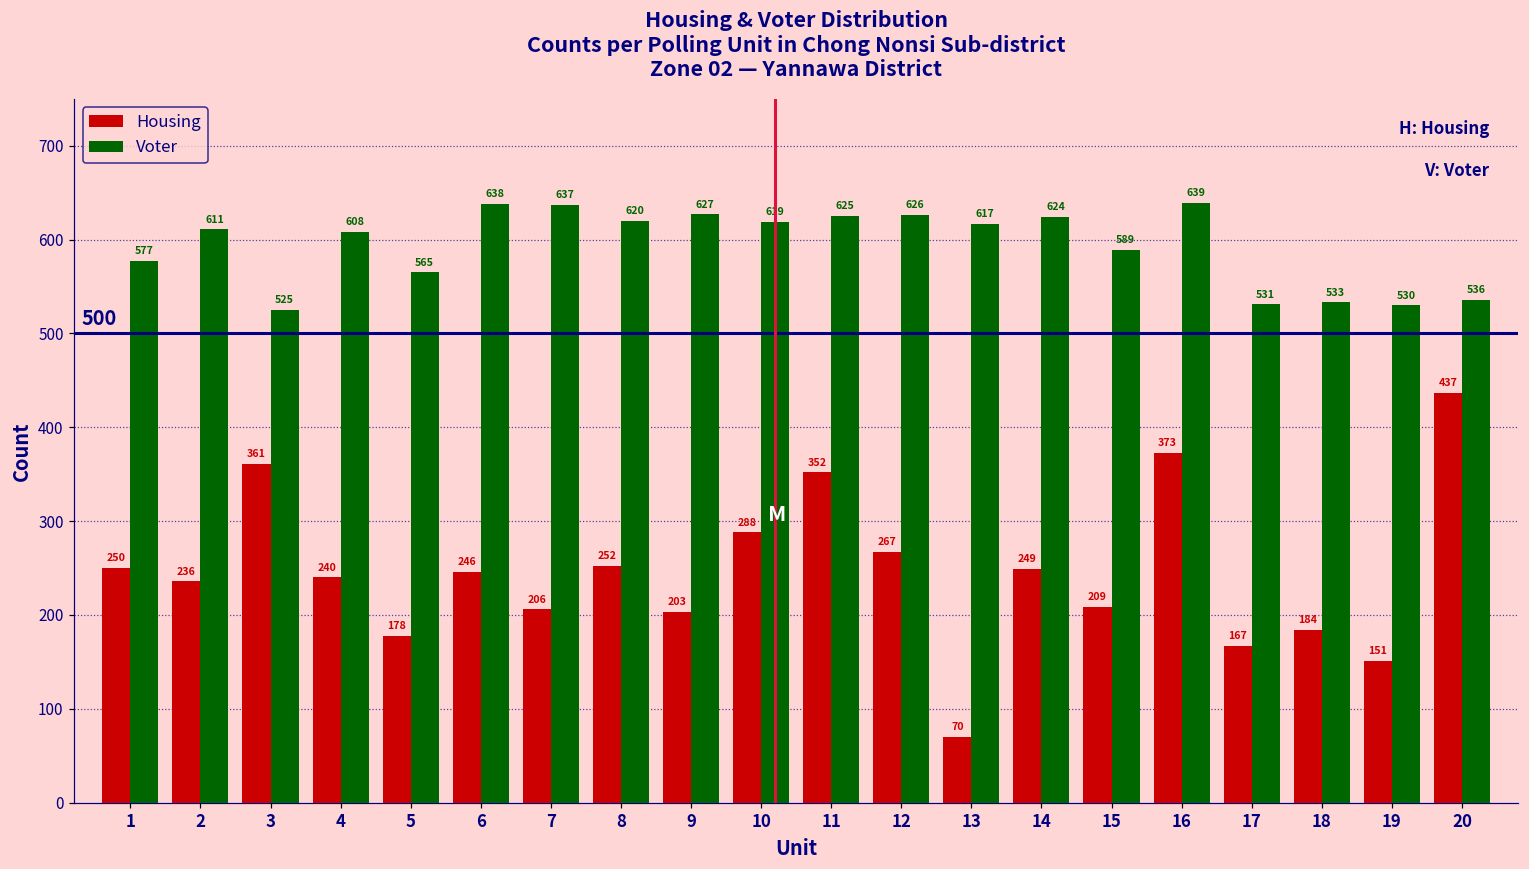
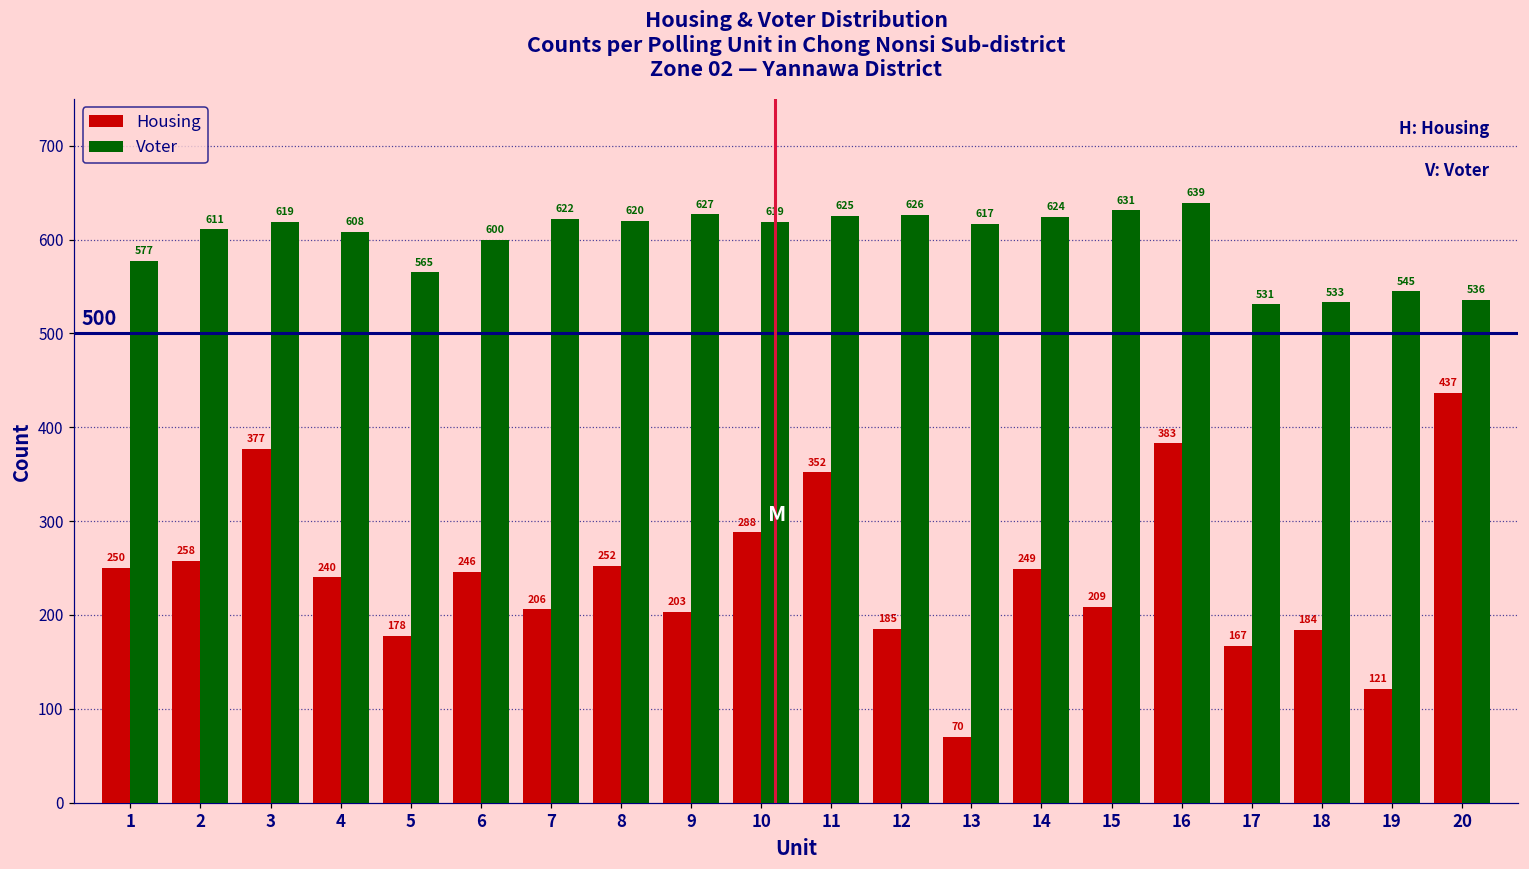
Housing, 2: 236 -> 258
Housing, 3: 361 -> 377
Voter, 3: 525 -> 619
Voter, 6: 638 -> 600
Voter, 7: 637 -> 622
Housing, 12: 267 -> 185
Voter, 15: 589 -> 631
Housing, 16: 373 -> 383
Housing, 19: 151 -> 121
Voter, 19: 530 -> 545
